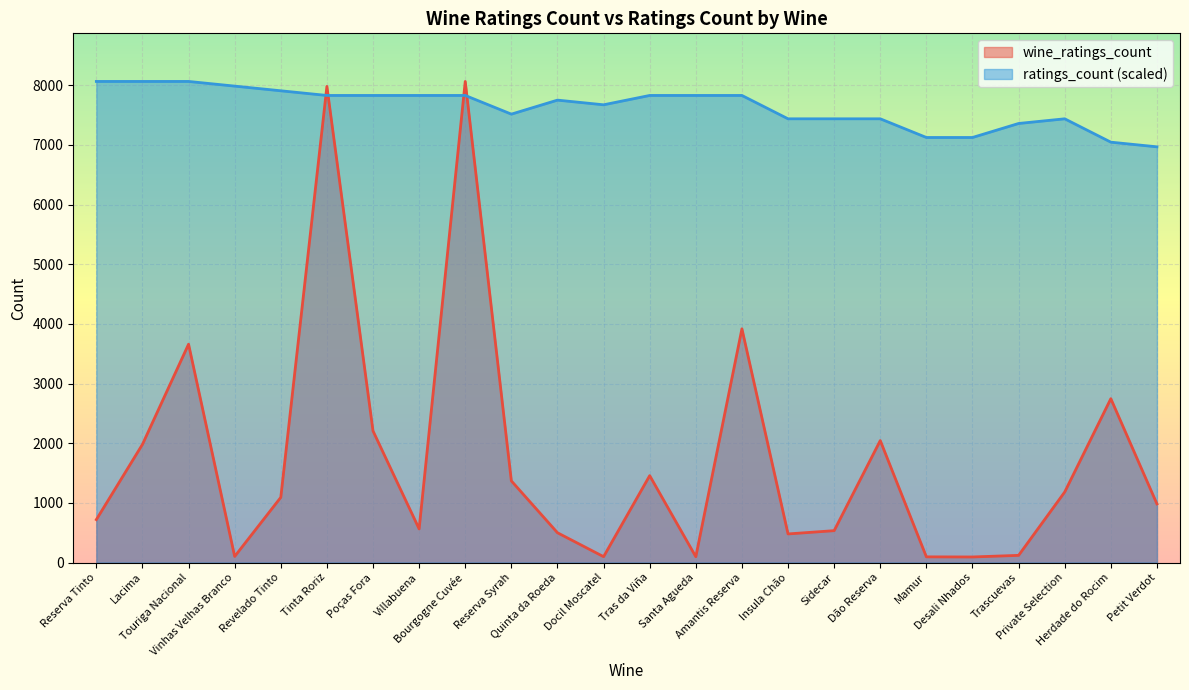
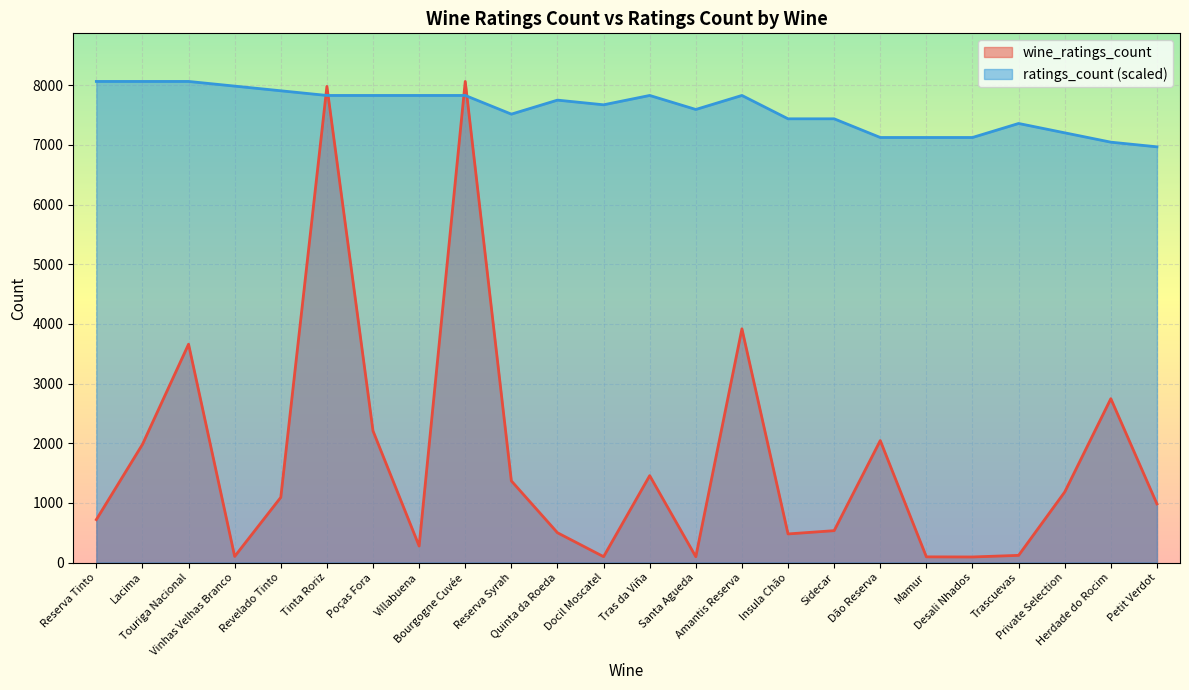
wine_ratings_count, Villabuena: 600 -> 300
ratings_count (scaled), Santa Agueda: 7800 -> 7600
ratings_count (scaled), Dão Reserva: 7400 -> 7100
ratings_count (scaled), Private Selection: 7400 -> 7200
